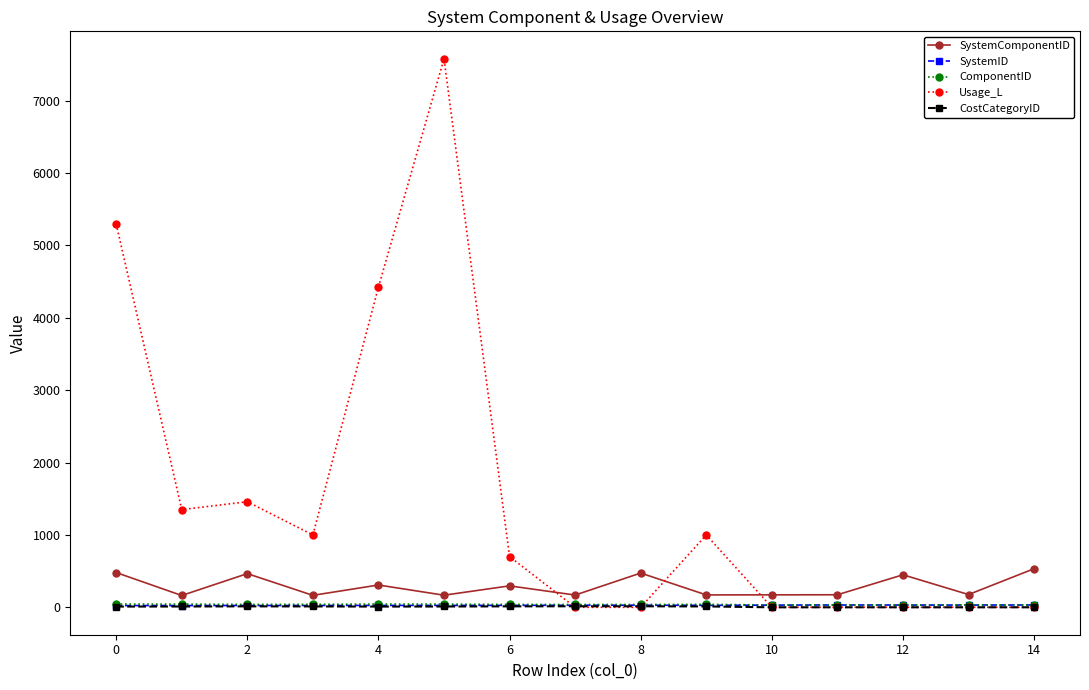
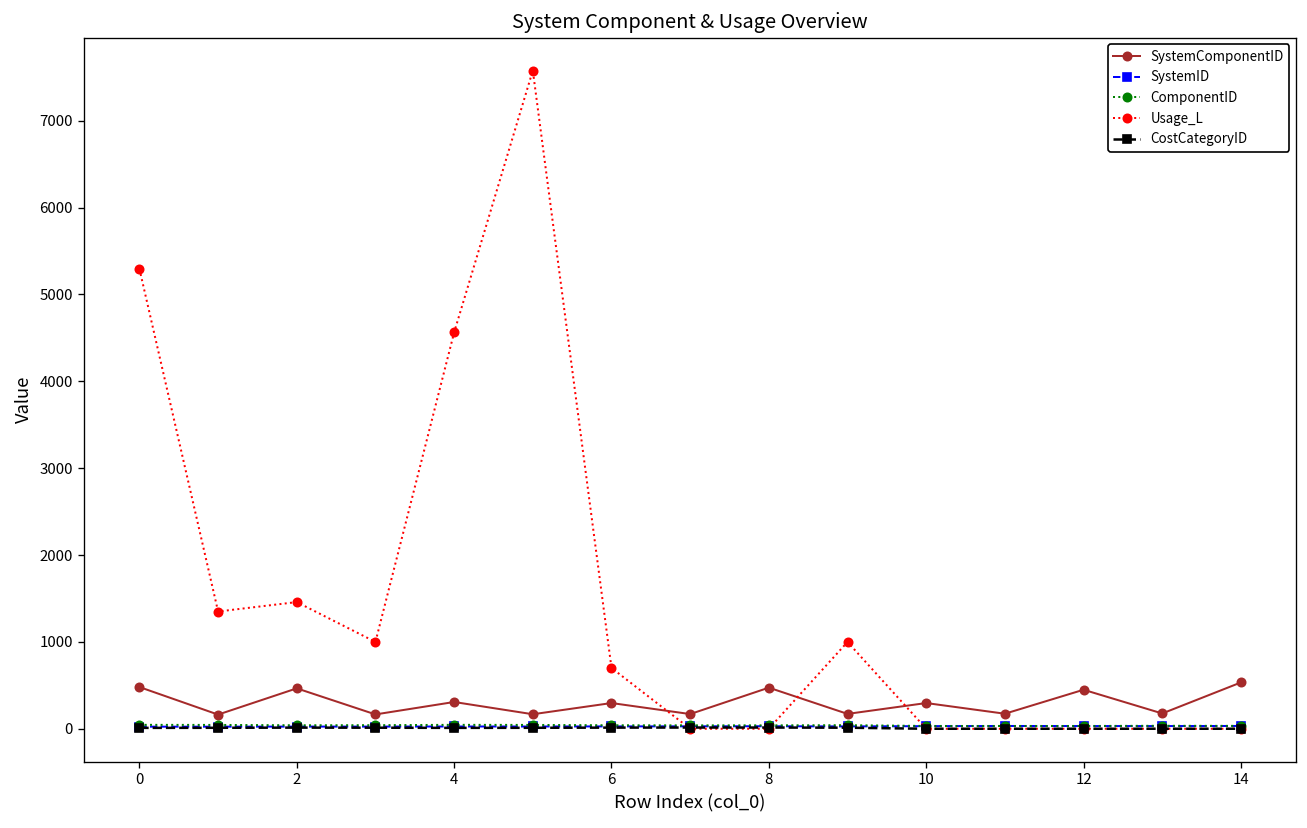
Usage_L, 4: 4400 -> 4600
SystemComponentID, 10: 200 -> 300
